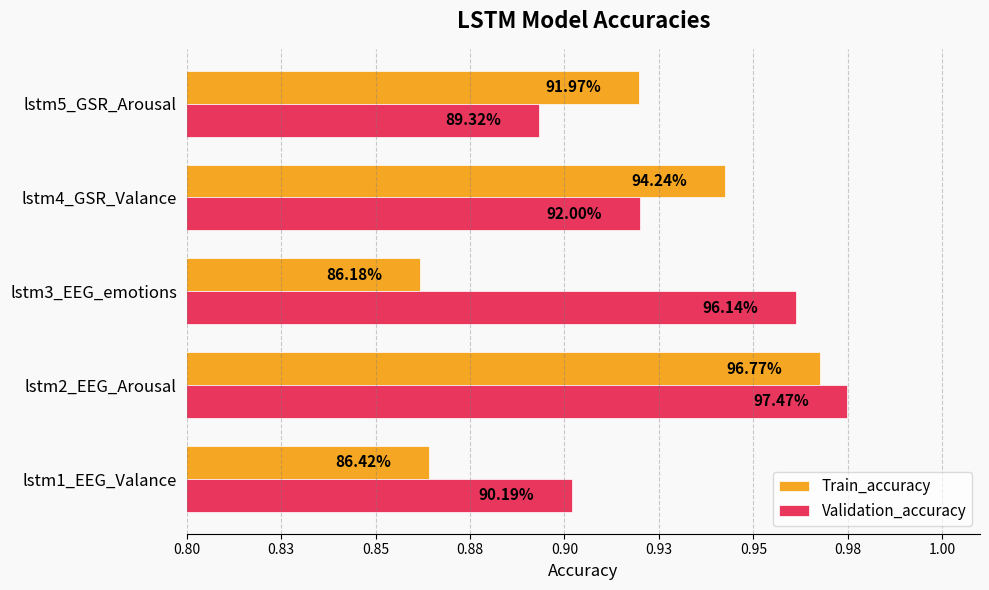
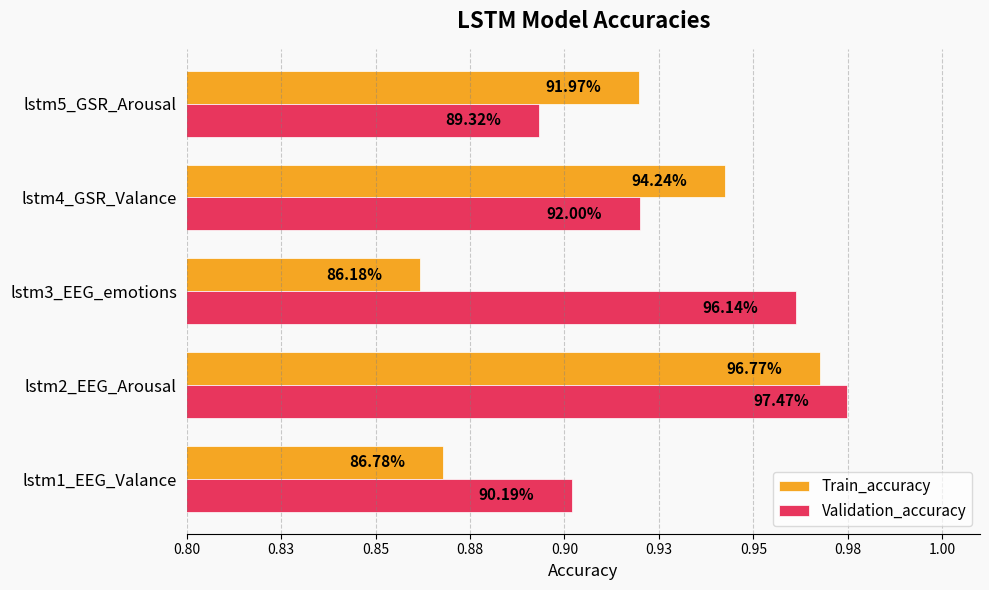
Train_accuracy, lstm1_EEG_Valance: 86.42% -> 86.78%
